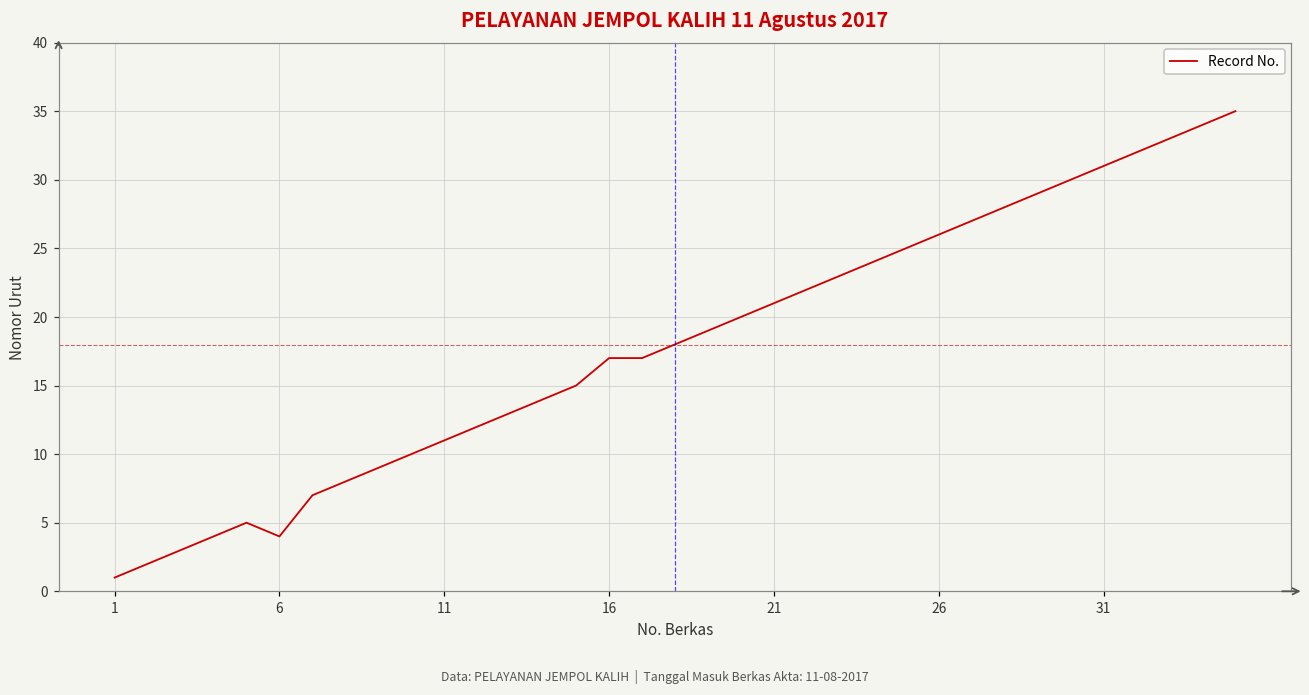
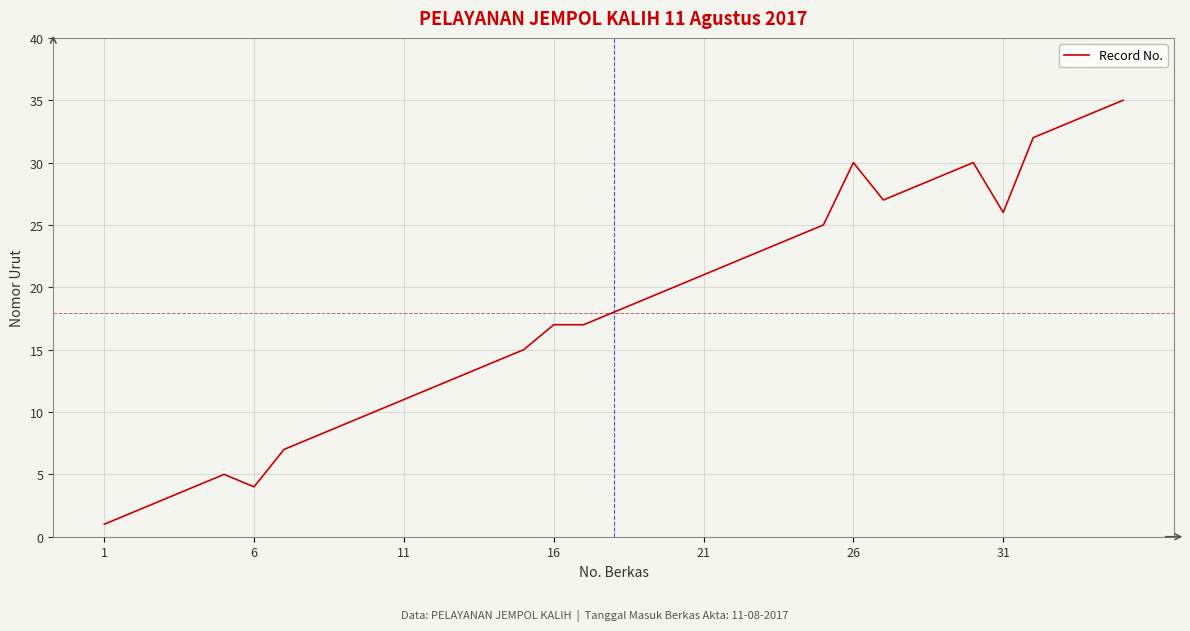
26: 26 -> 30
31: 31 -> 26
